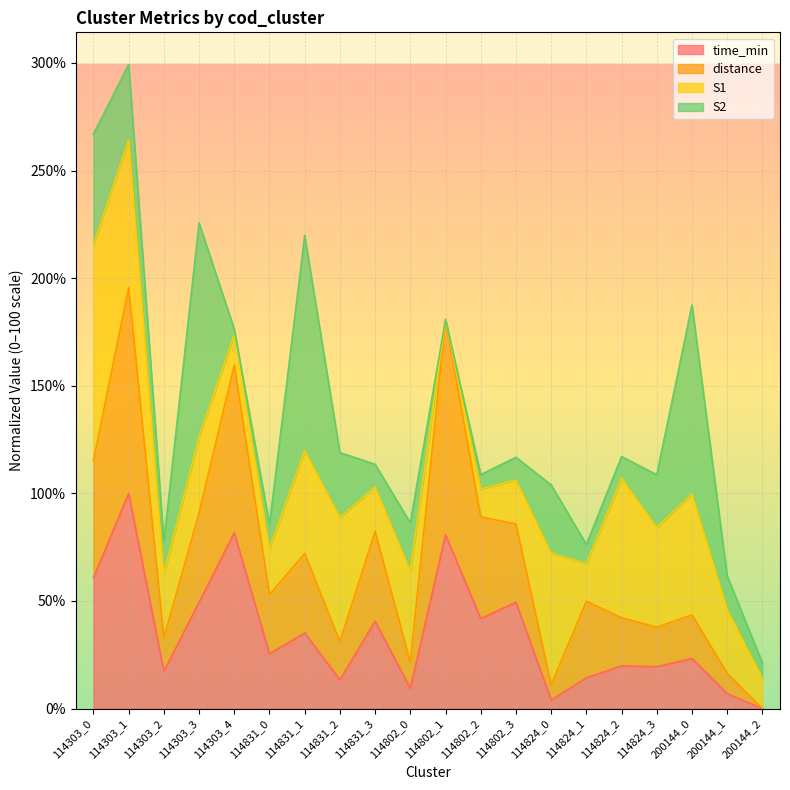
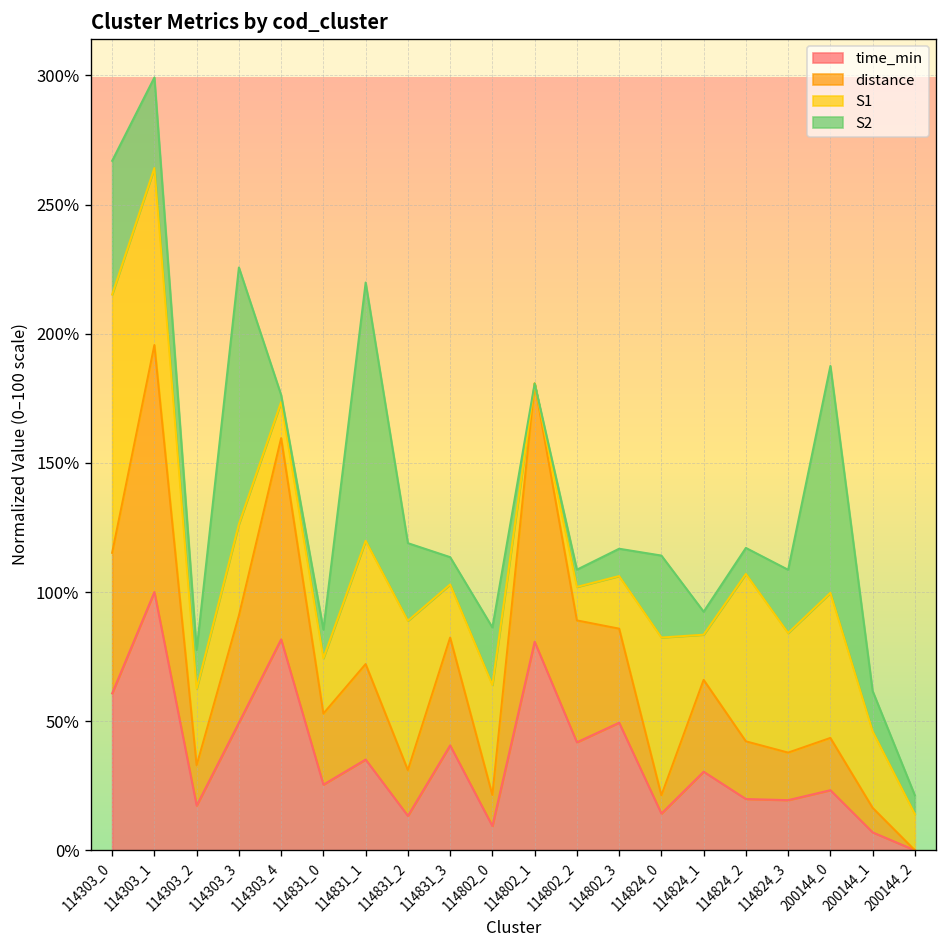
time_min, 114824_0: 4% -> 14%
time_min, 114824_1: 14% -> 30%
